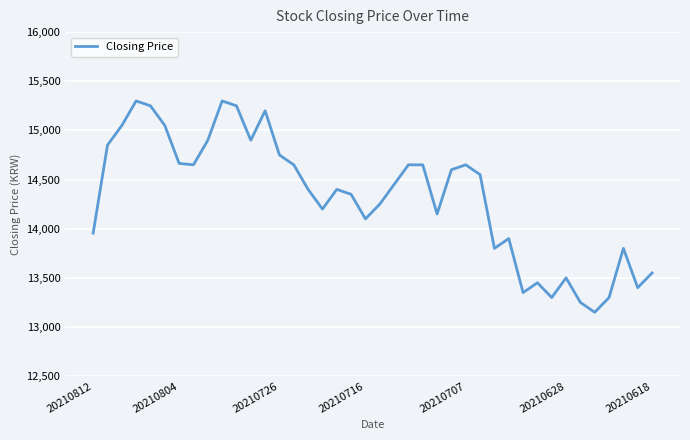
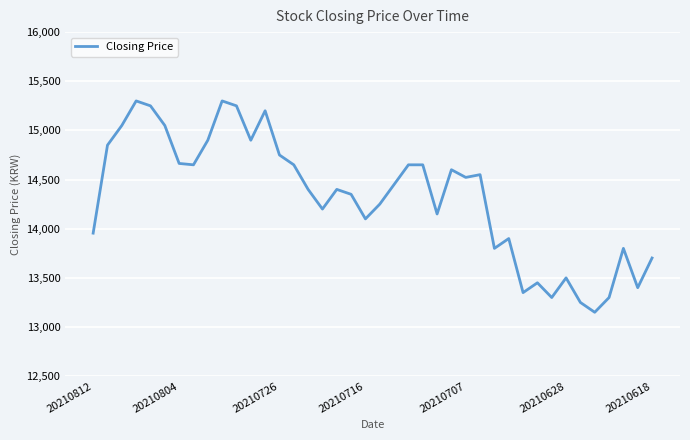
20210707: 14,700 -> 14,500
20210618: 13,600 -> 13,700
